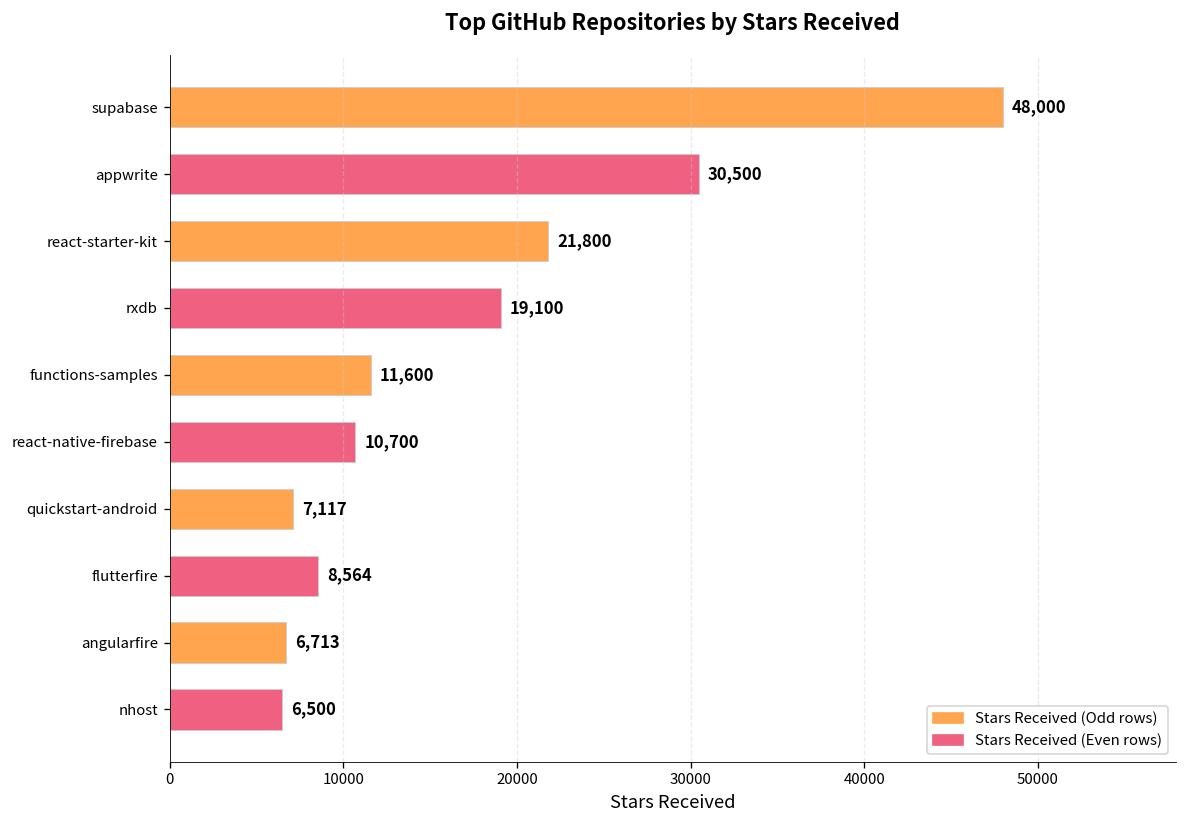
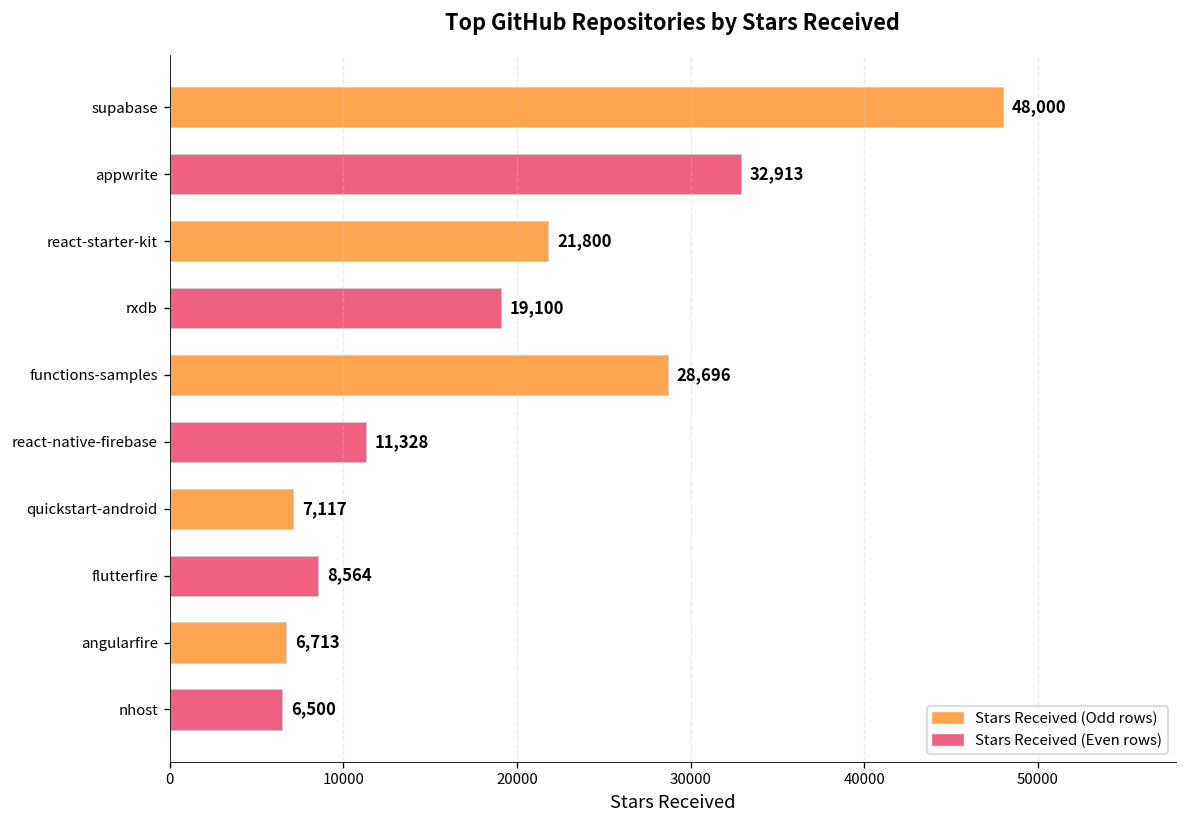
appwrite: 30,500 -> 32,913
functions-samples: 11,600 -> 28,696
react-native-firebase: 10,700 -> 11,328
